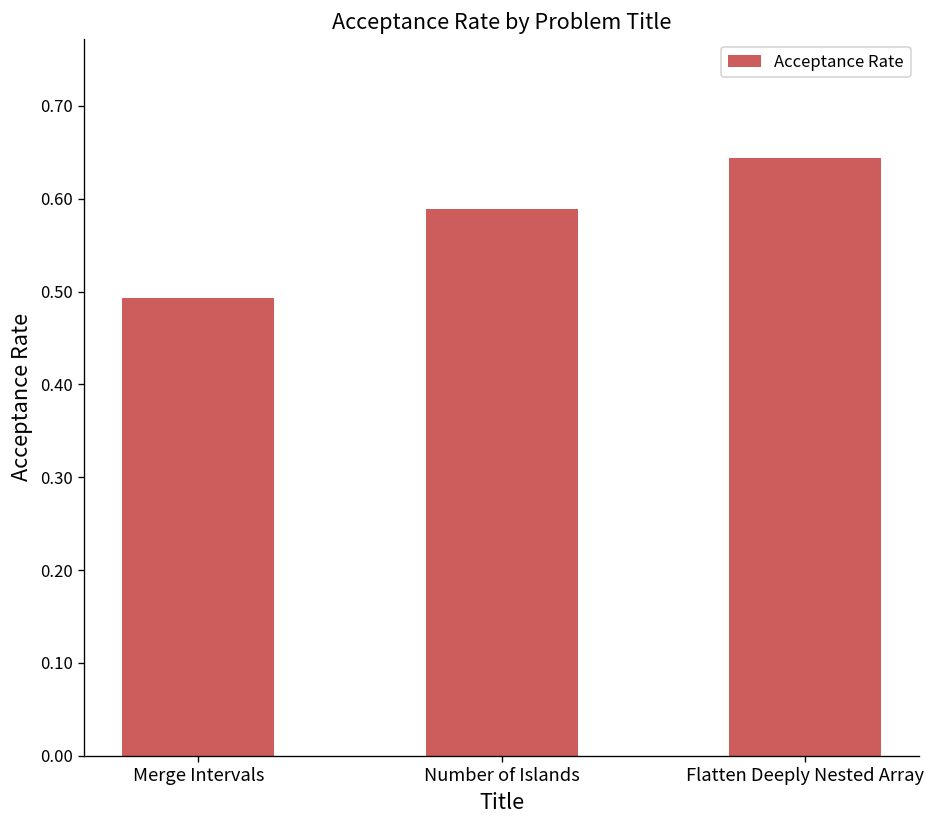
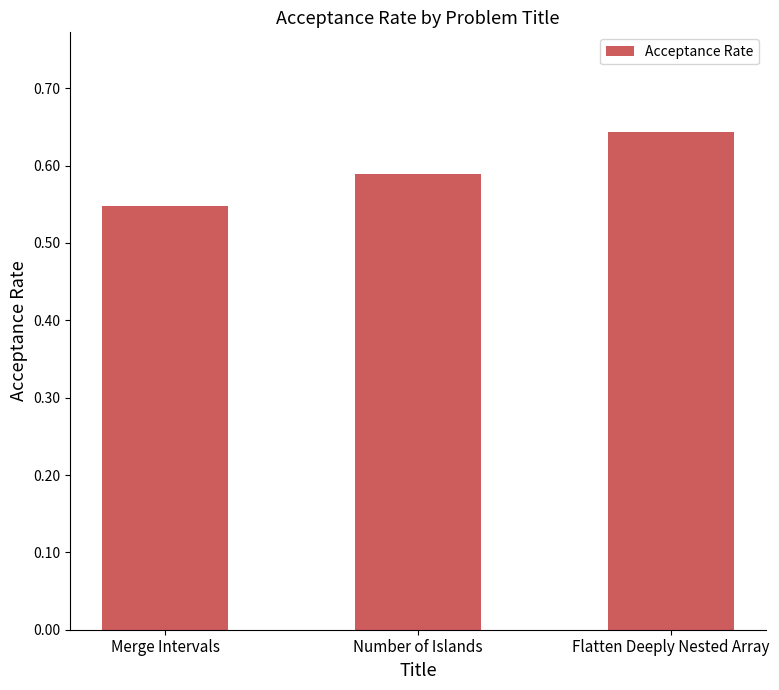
Merge Intervals: 0.49 -> 0.55
